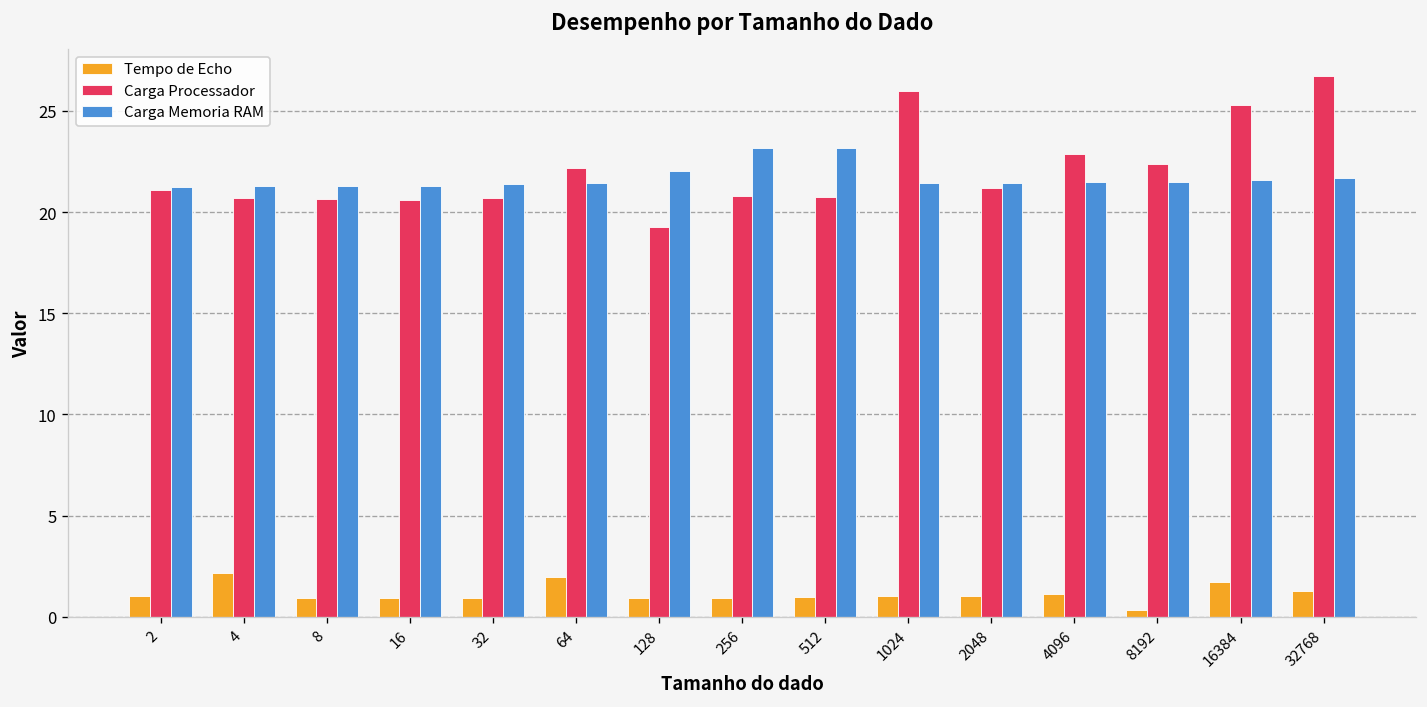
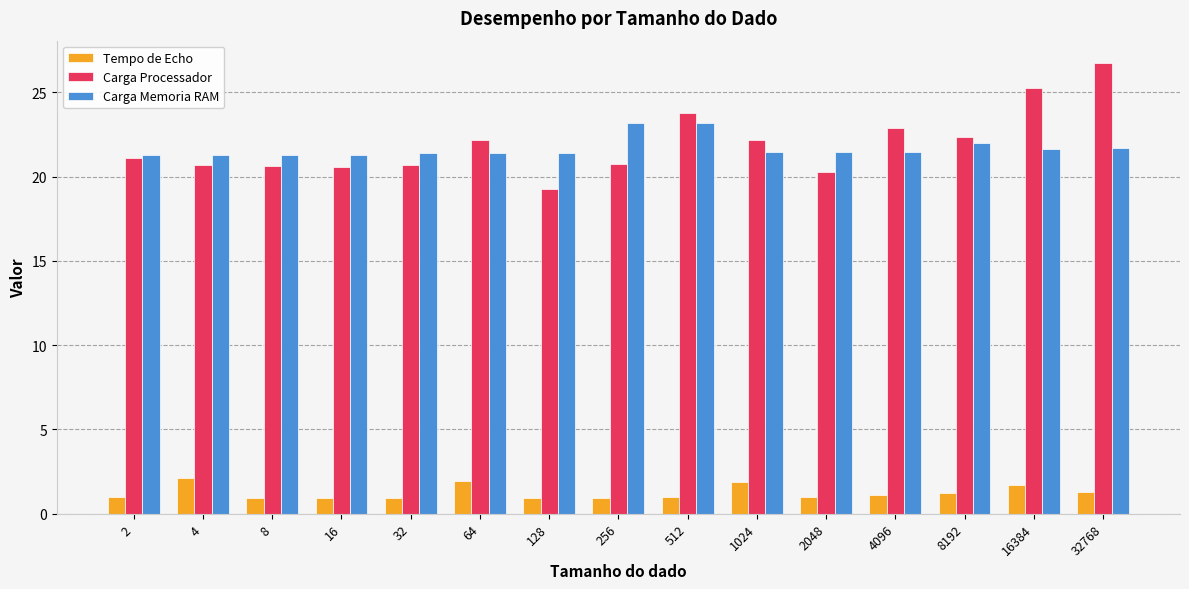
Carga Memoria RAM, 128: 22.0 -> 21.4
Carga Processador, 512: 20.8 -> 23.8
Tempo de Echo, 1024: 1.0 -> 1.9
Carga Processador, 1024: 26.0 -> 22.2
Carga Processador, 2048: 21.2 -> 20.3
Tempo de Echo, 8192: 0.3 -> 1.2
Carga Memoria RAM, 8192: 21.5 -> 22.0
